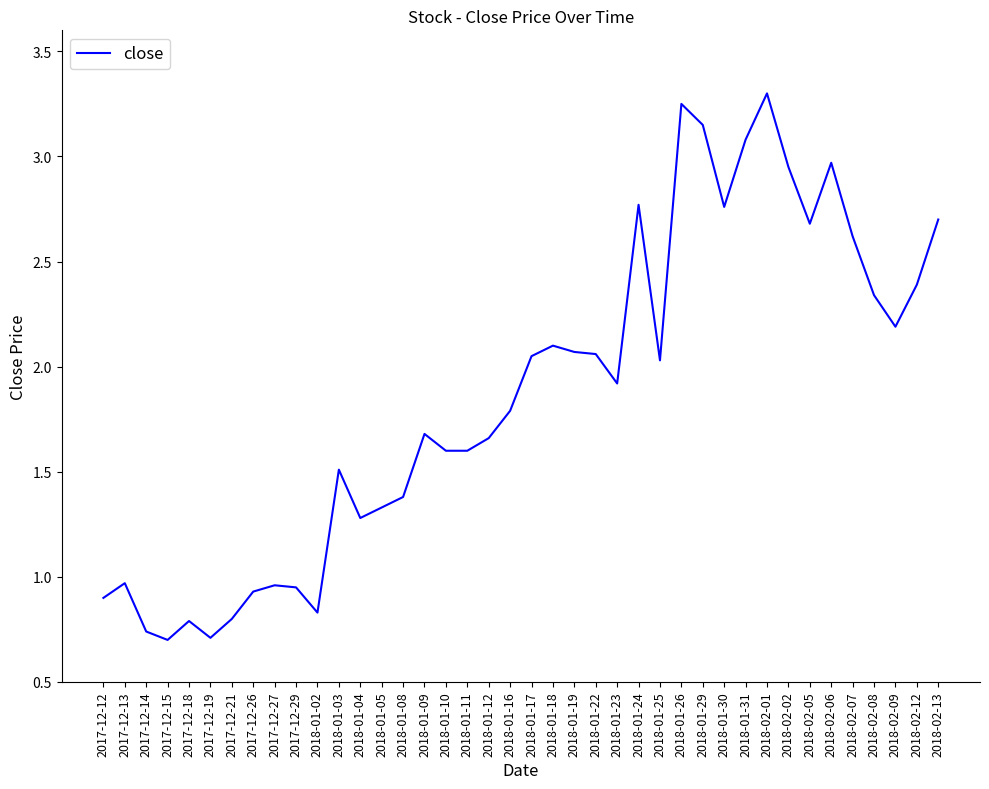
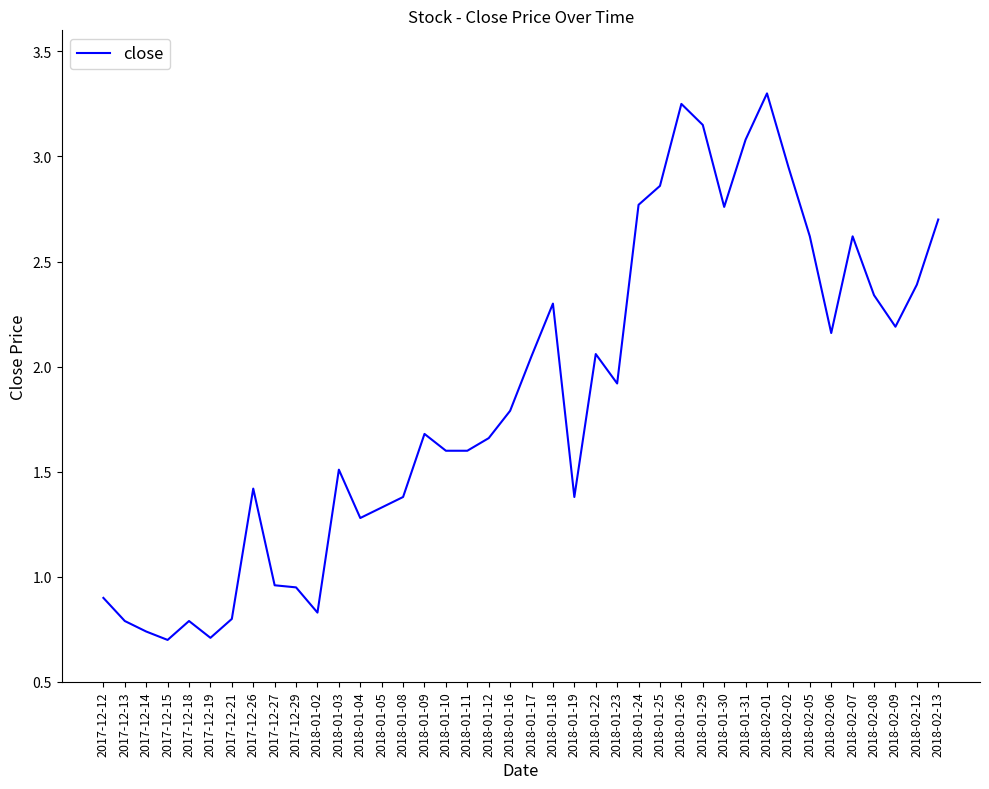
2017-12-13: 0.97 -> 0.79
2017-12-26: 0.93 -> 1.42
2018-01-18: 2.1 -> 2.3
2018-01-19: 2.07 -> 1.38
2018-01-25: 2.03 -> 2.86
2018-02-05: 2.68 -> 2.62
2018-02-06: 2.97 -> 2.16
